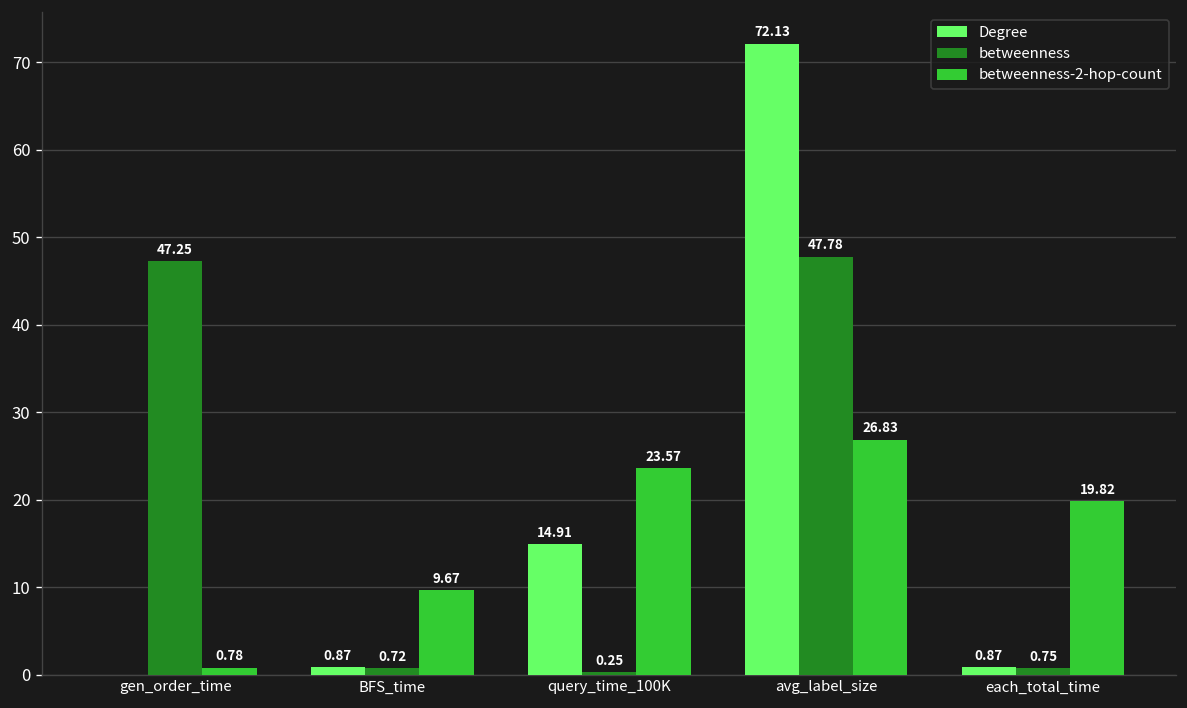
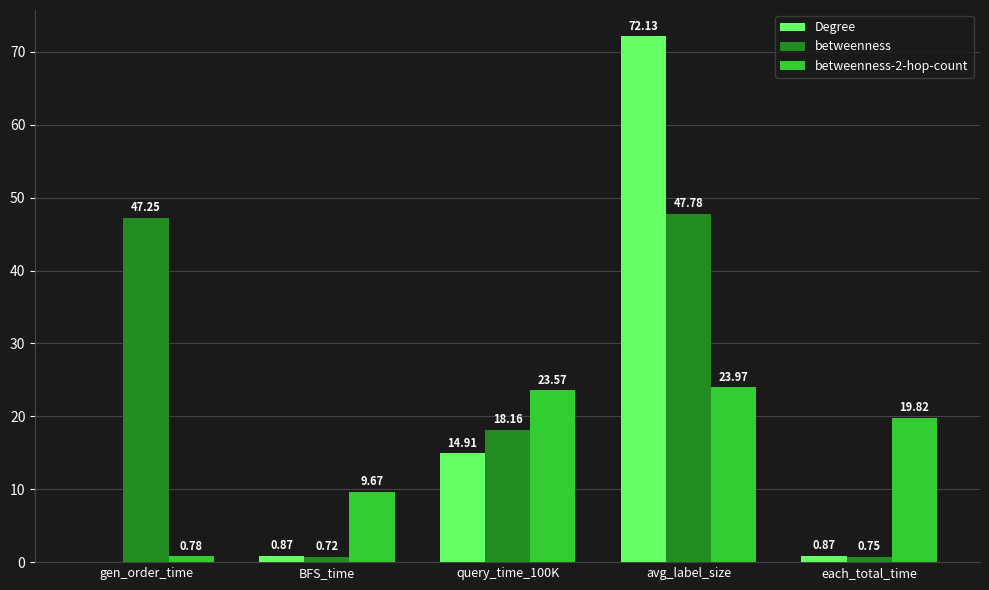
betweenness, query_time_100K: 0.25 -> 18.16
betweenness-2-hop-count, avg_label_size: 26.83 -> 23.97
